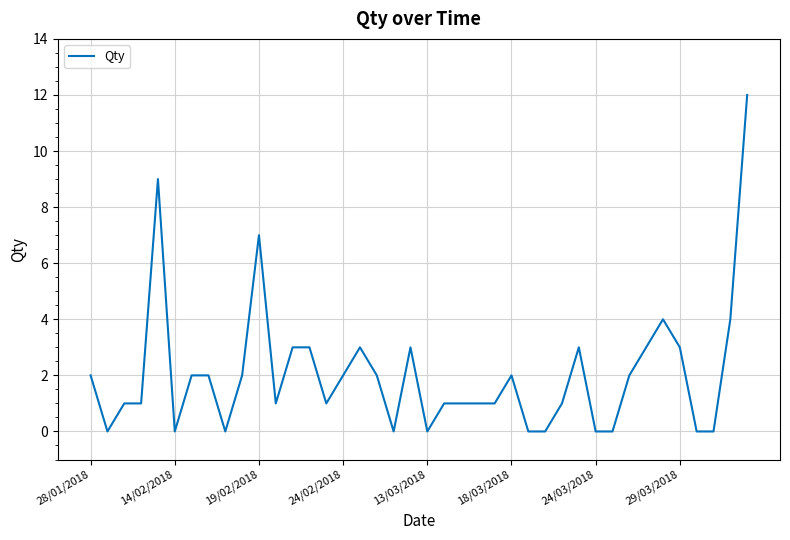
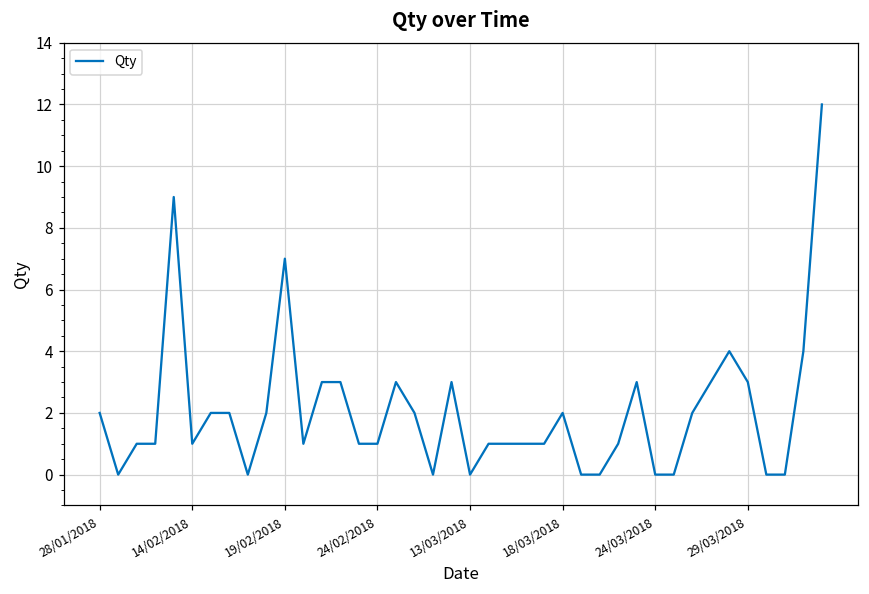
14/02/2018: 0 -> 1
24/02/2018: 2 -> 1
